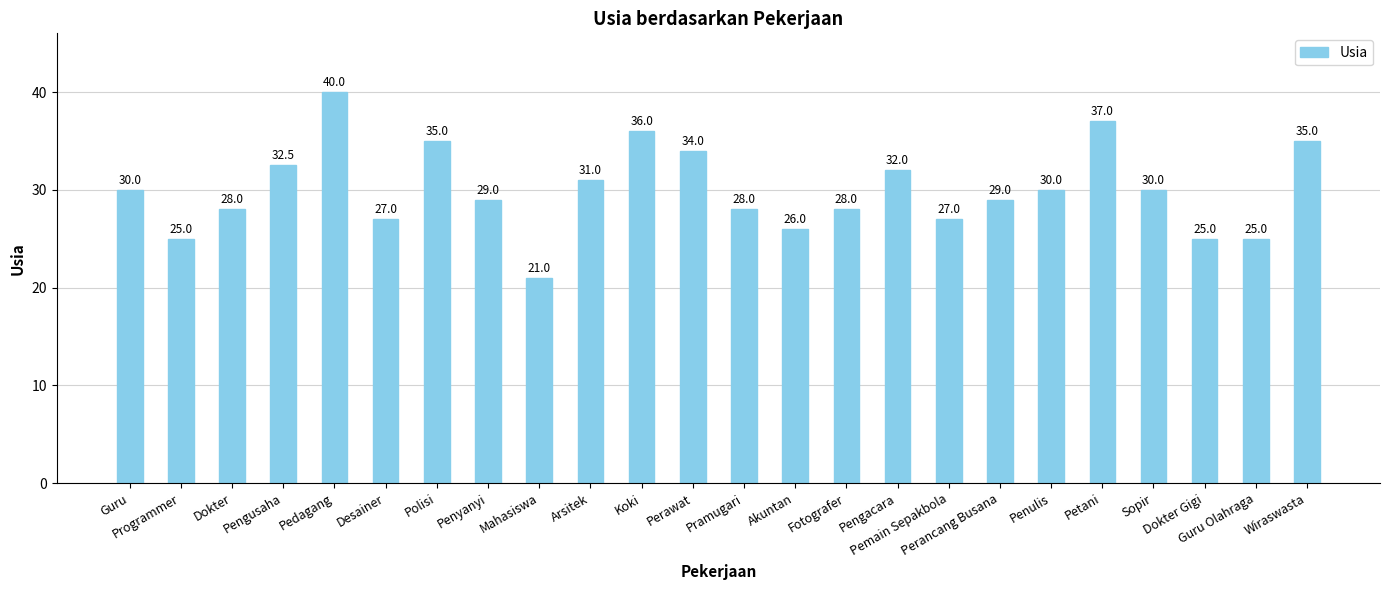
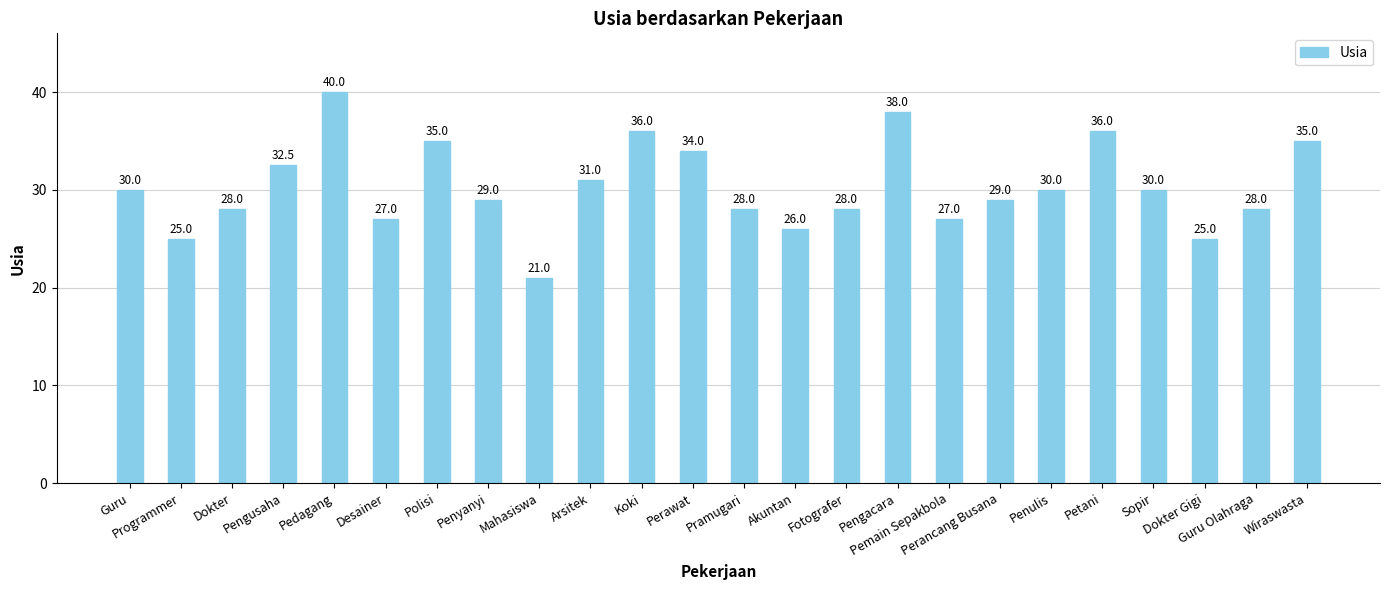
Pengacara: 32.0 -> 38.0
Petani: 37.0 -> 36.0
Guru Olahraga: 25.0 -> 28.0
